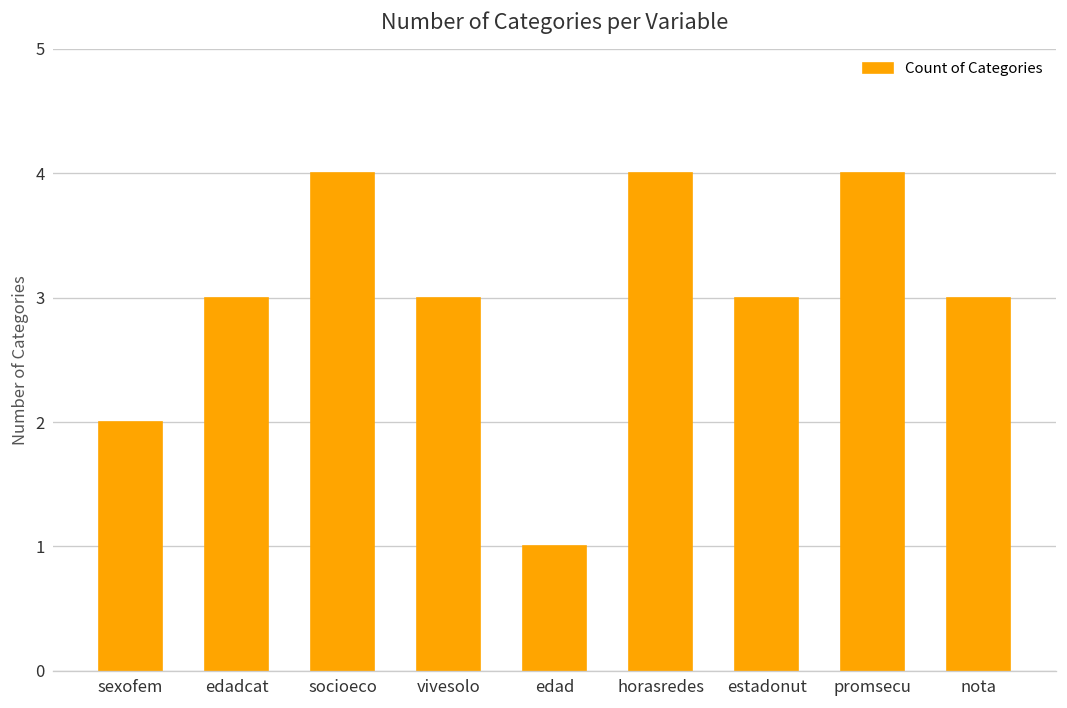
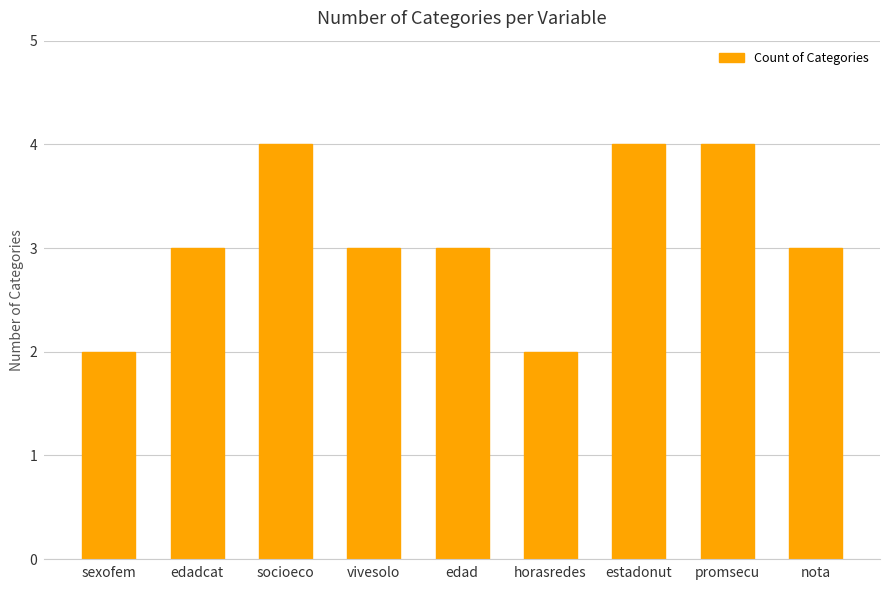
edad: 1 -> 3
horasredes: 4 -> 2
estadonut: 3 -> 4
